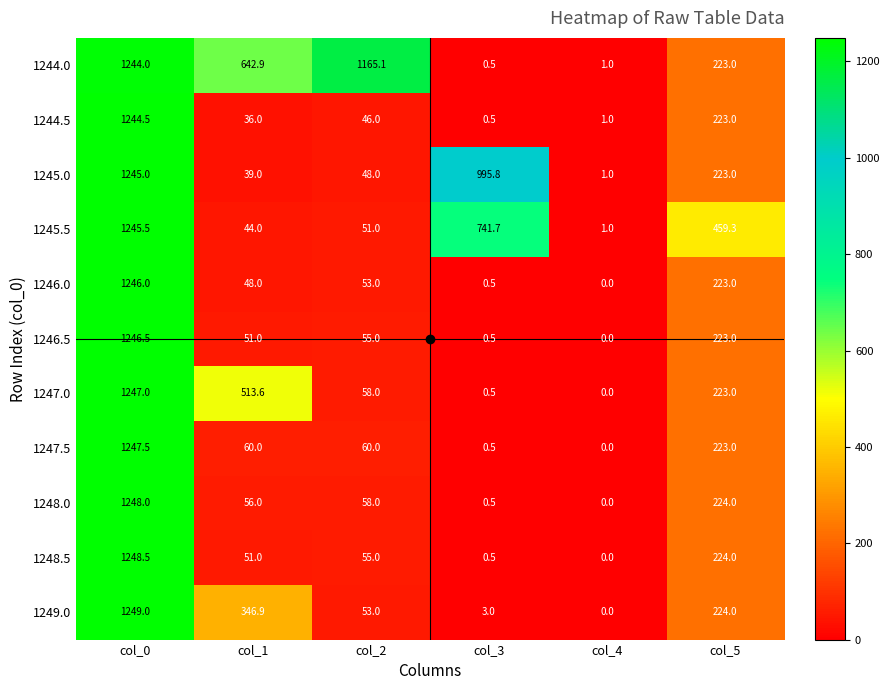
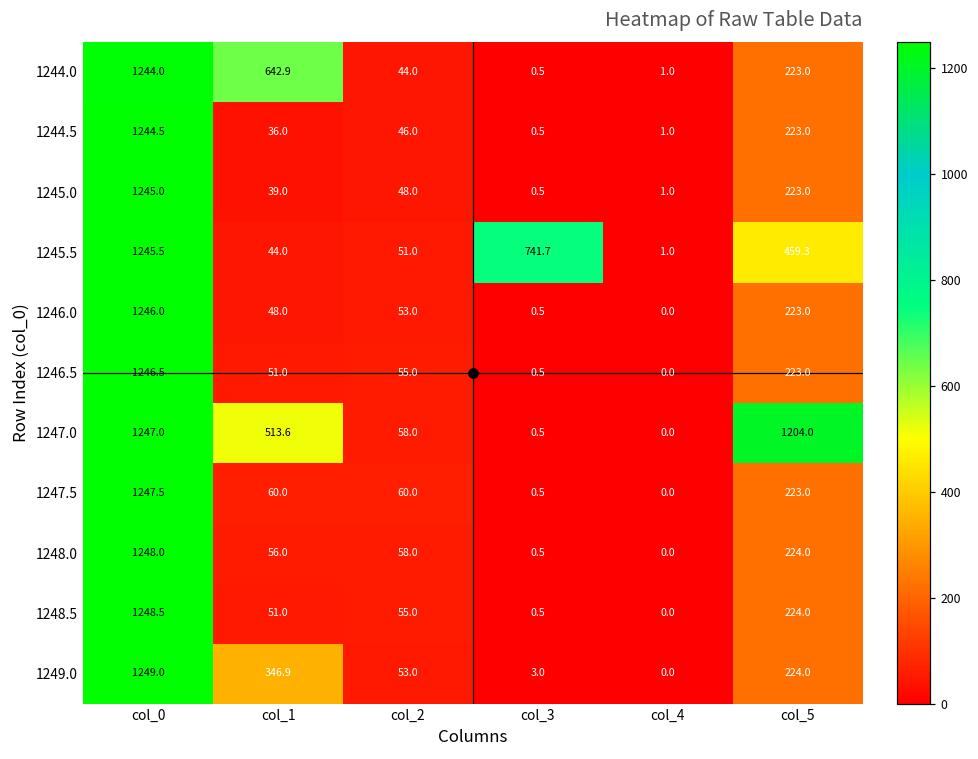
1244.0, col_2: 1165.1 -> 44.0
1245.0, col_3: 995.8 -> 0.5
1247.0, col_5: 223.0 -> 1204.0
